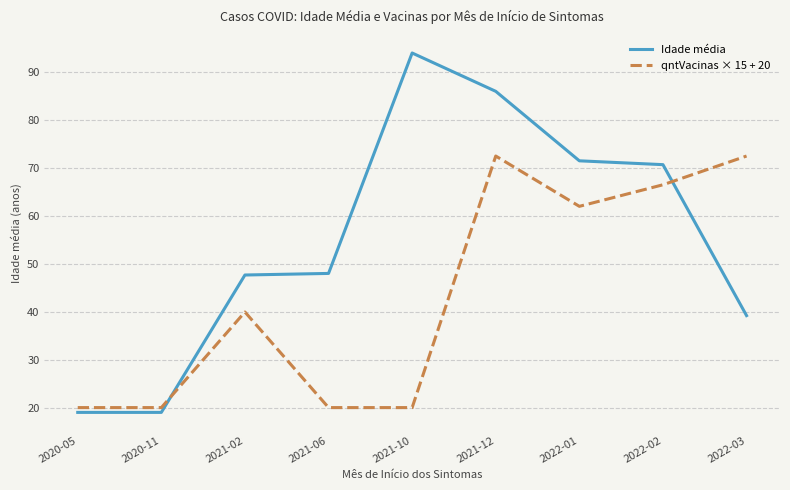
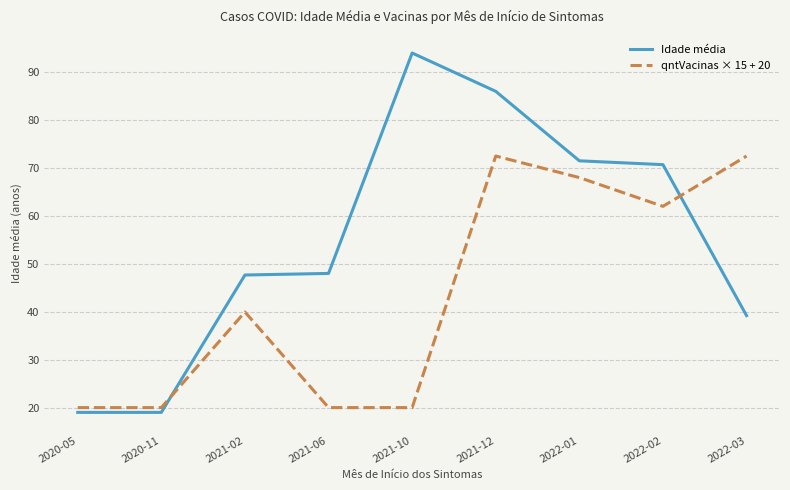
qntVacinas × 15 + 20, 2022-01: 62 -> 68
qntVacinas × 15 + 20, 2022-02: 67 -> 62
